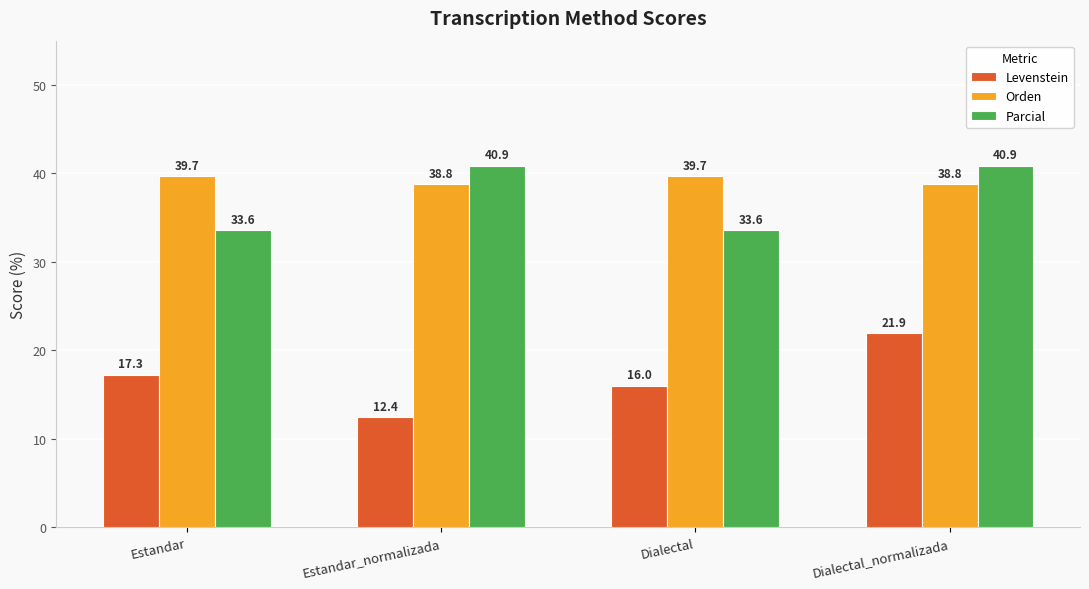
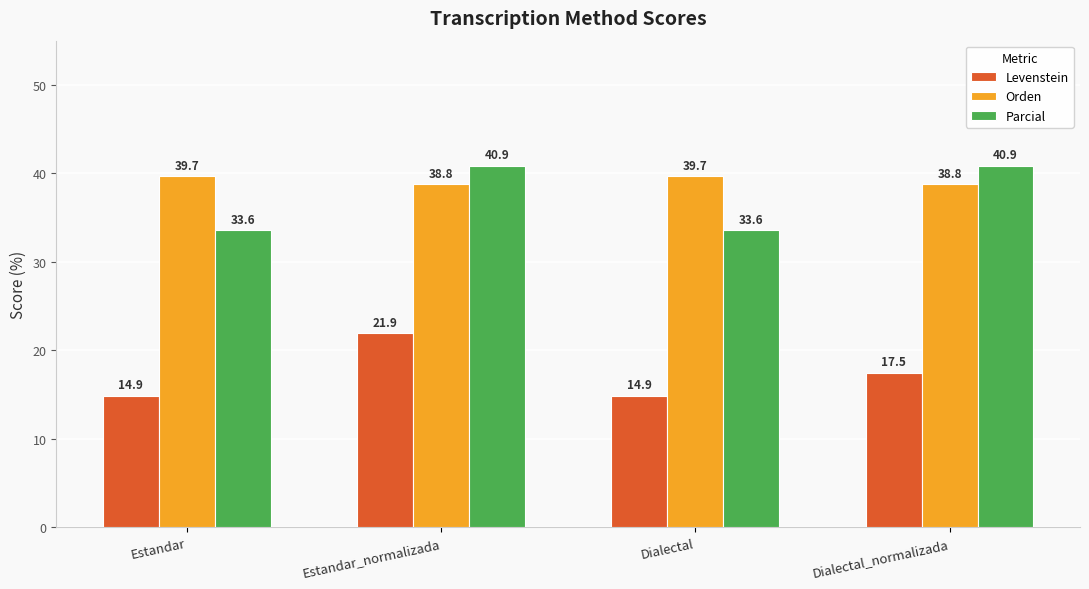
Levenstein, Estandar: 17.3 -> 14.9
Levenstein, Estandar_normalizada: 12.4 -> 21.9
Levenstein, Dialectal: 16.0 -> 14.9
Levenstein, Dialectal_normalizada: 21.9 -> 17.5
